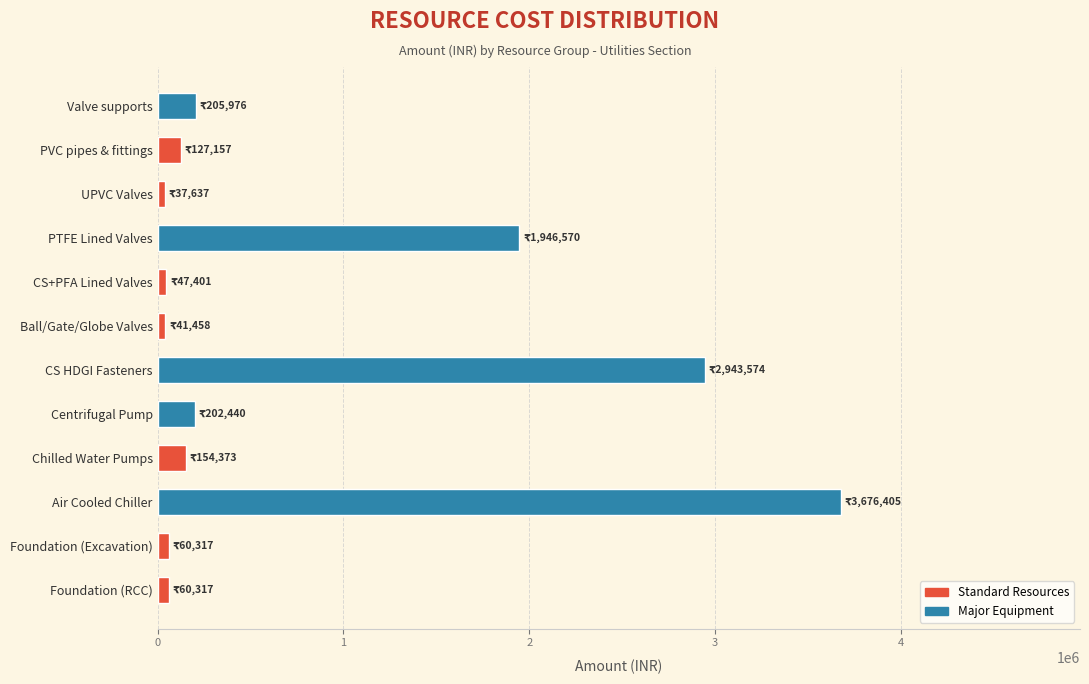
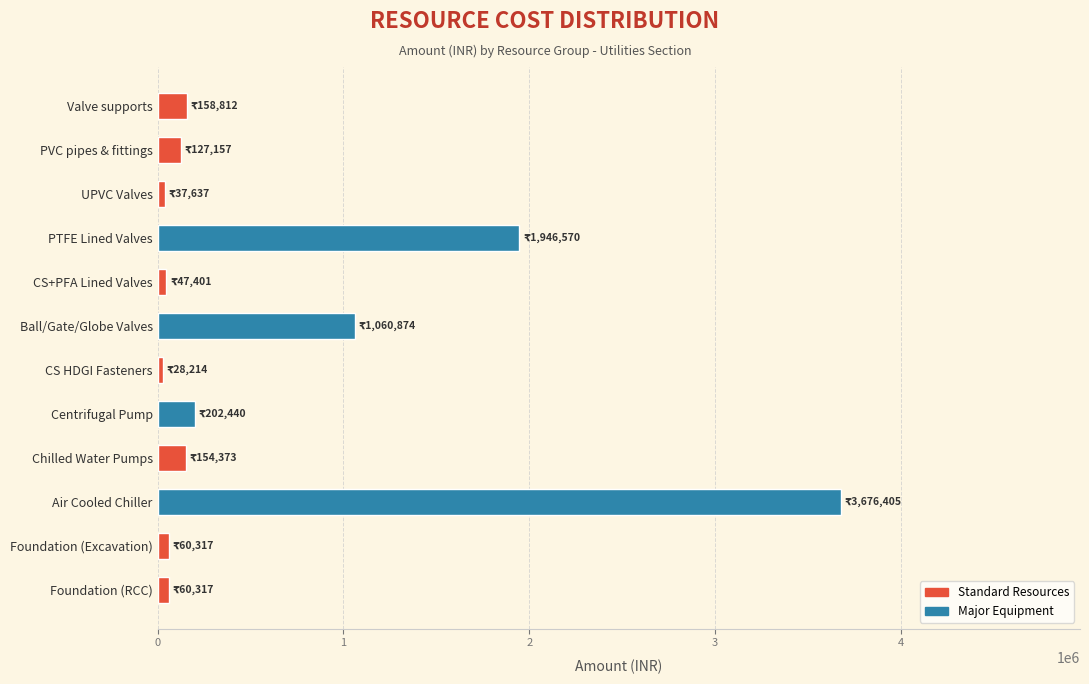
Valve supports: 205,976 -> 158,812
Ball/Gate/Globe Valves: 41,458 -> 1,060,874
CS HDGI Fasteners: 2,943,574 -> 28,214
